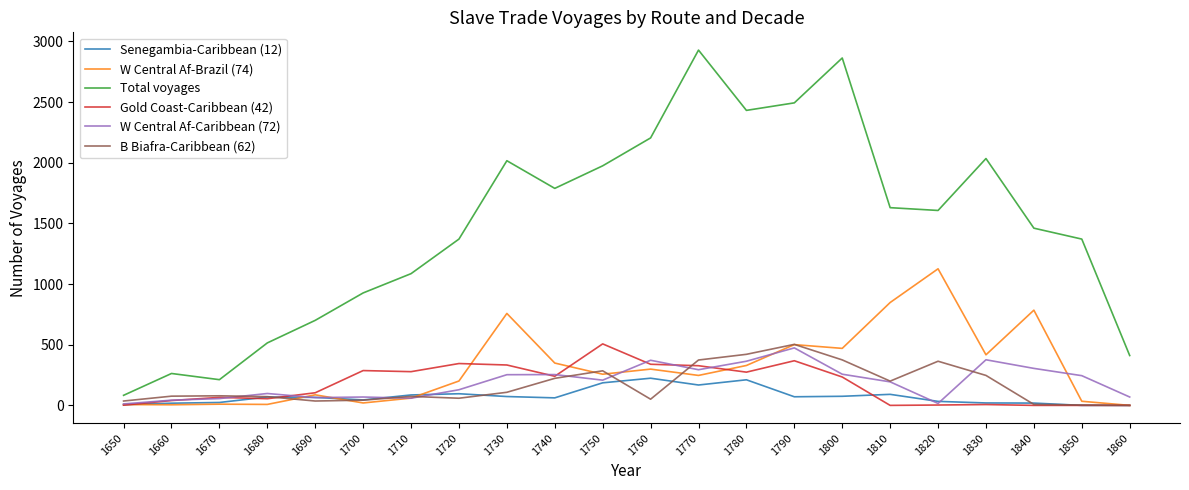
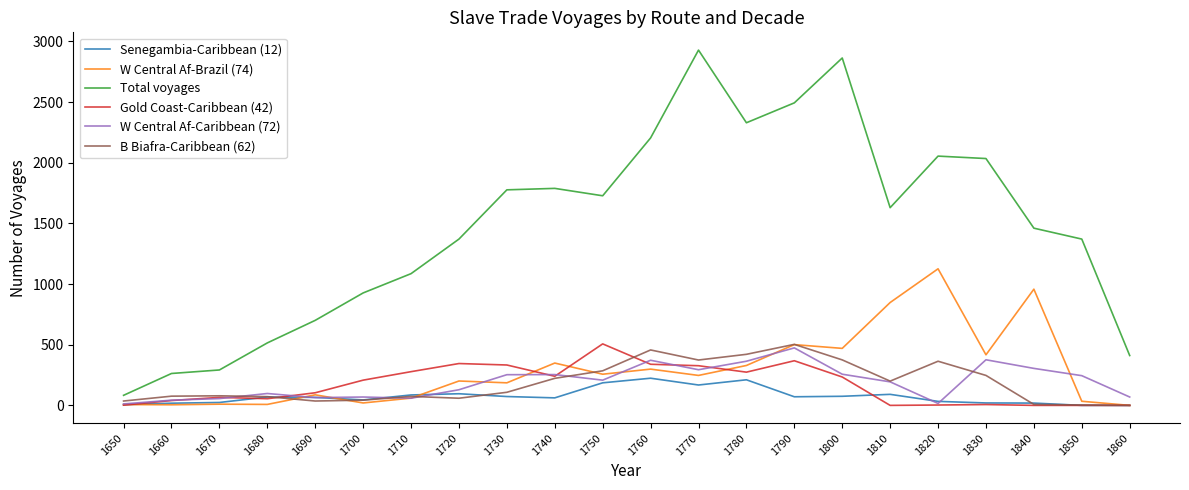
Total voyages, 1670: 210 -> 290
Gold Coast-Caribbean (42), 1700: 290 -> 210
W Central Af-Brazil (74), 1730: 760 -> 190
Total voyages, 1730: 2020 -> 1780
Total voyages, 1750: 1980 -> 1730
B Biafra-Caribbean (62), 1760: 50 -> 460
Total voyages, 1780: 2430 -> 2330
Total voyages, 1820: 1610 -> 2060
W Central Af-Brazil (74), 1840: 790 -> 960
